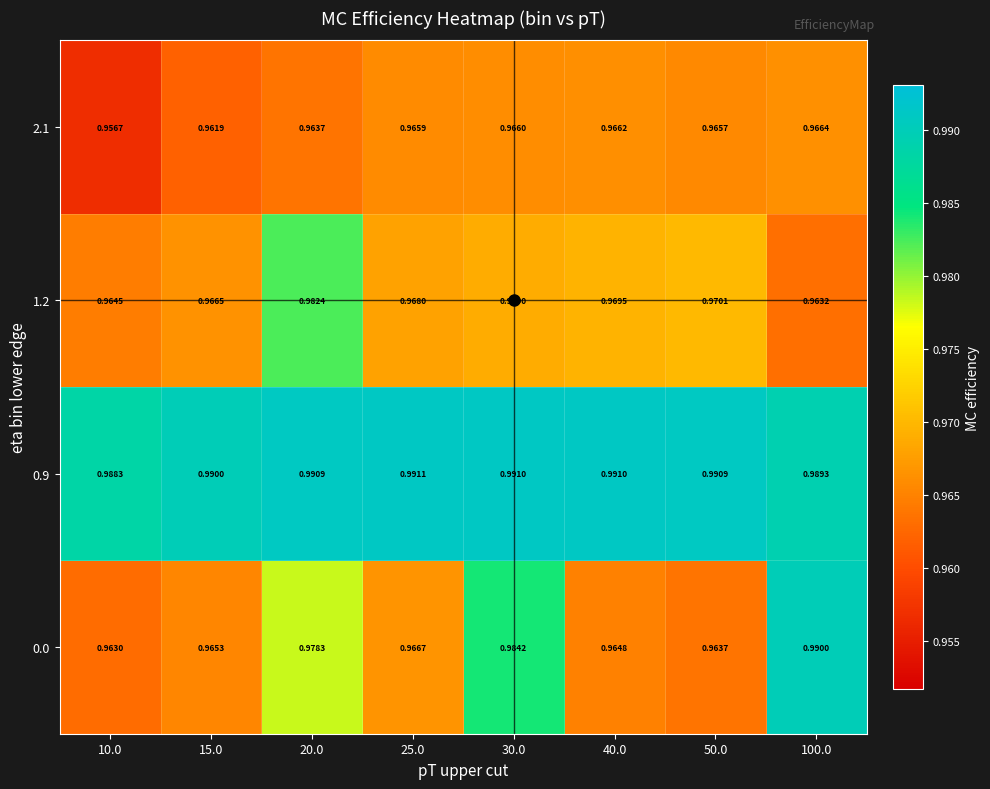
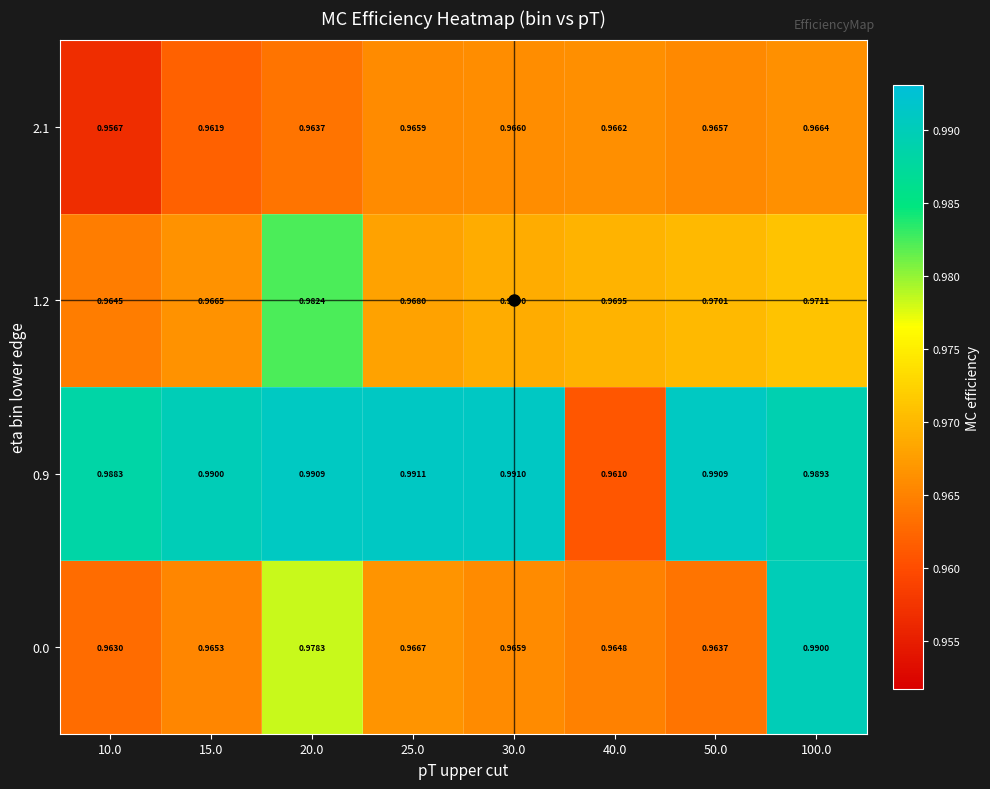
1.2, 100.0: 0.9632 -> 0.9711
0.9, 40.0: 0.9910 -> 0.9610
0.0, 30.0: 0.9842 -> 0.9659
